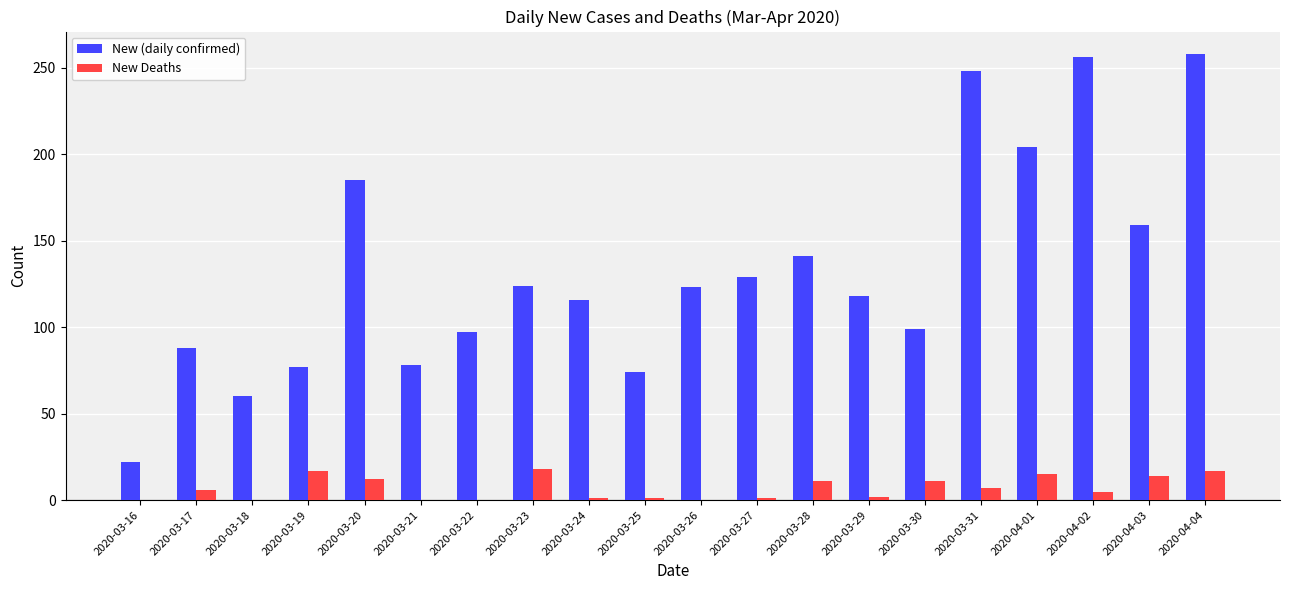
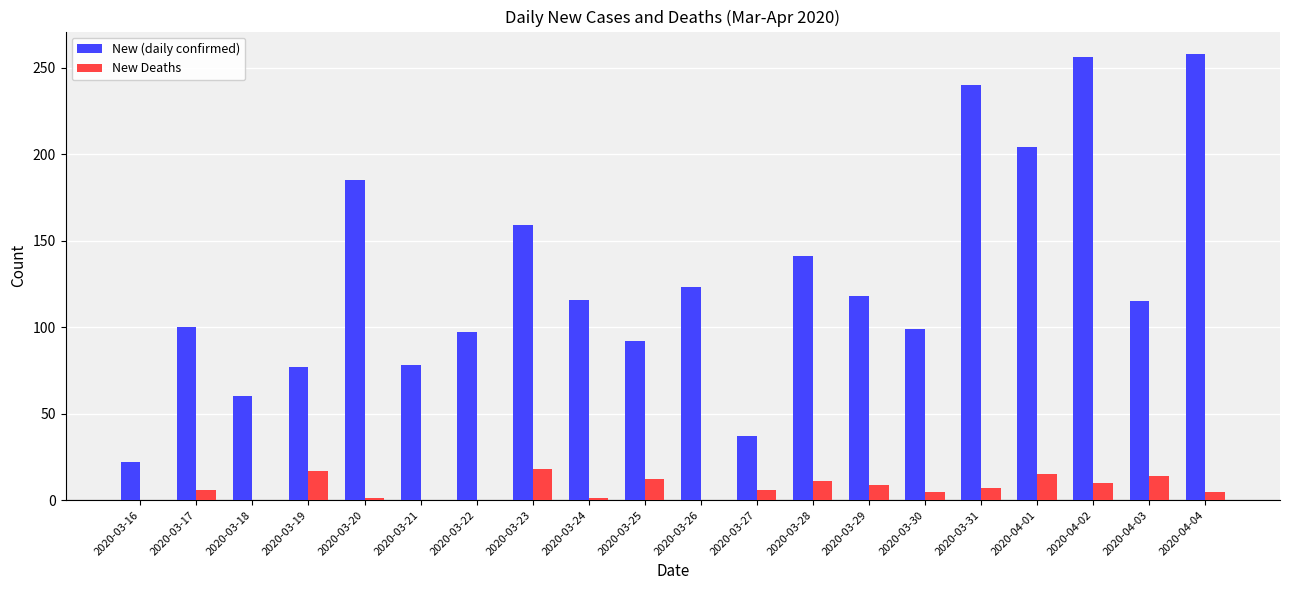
New (daily confirmed), 2020-03-17: 88 -> 100
New Deaths, 2020-03-20: 12 -> 1
New (daily confirmed), 2020-03-23: 124 -> 159
New (daily confirmed), 2020-03-25: 74 -> 92
New Deaths, 2020-03-25: 1 -> 12
New (daily confirmed), 2020-03-27: 129 -> 37
New Deaths, 2020-03-27: 1 -> 6
New Deaths, 2020-03-29: 2 -> 9
New Deaths, 2020-03-30: 11 -> 5
New (daily confirmed), 2020-03-31: 248 -> 240
New Deaths, 2020-04-02: 5 -> 10
New (daily confirmed), 2020-04-03: 159 -> 115
New Deaths, 2020-04-04: 17 -> 5
